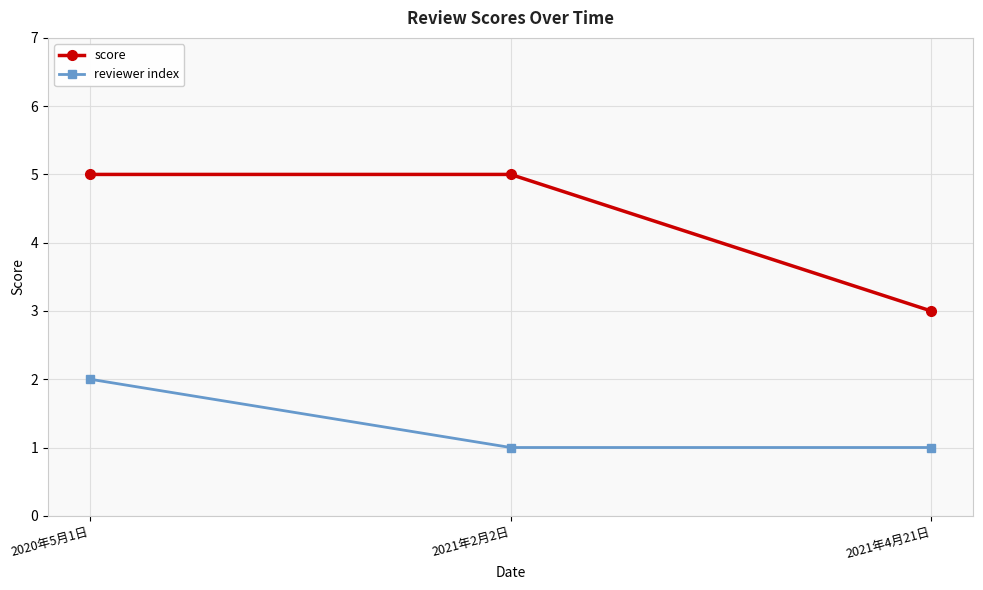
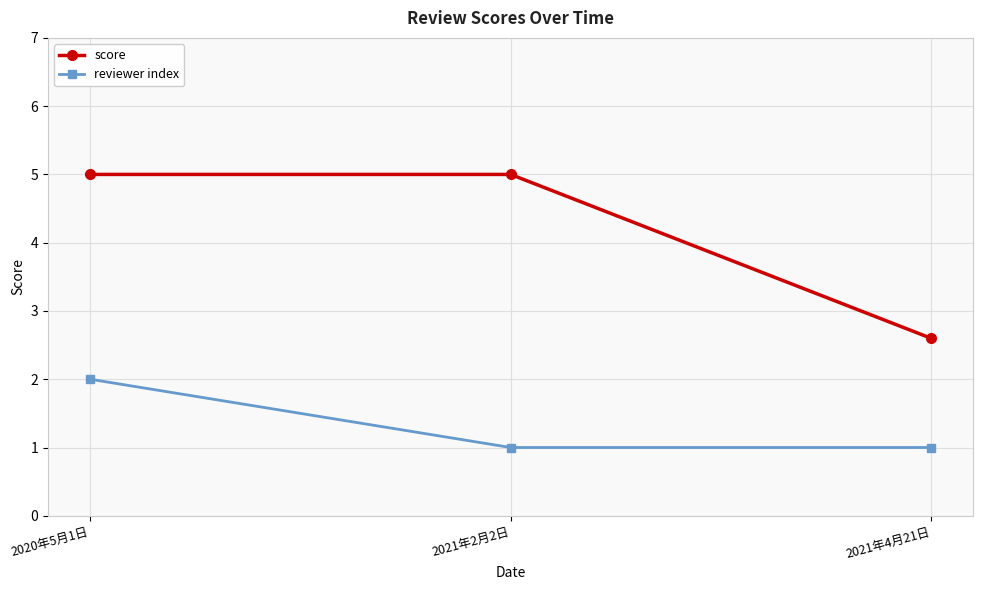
score, 2021年4月21日: 3.0 -> 2.6
